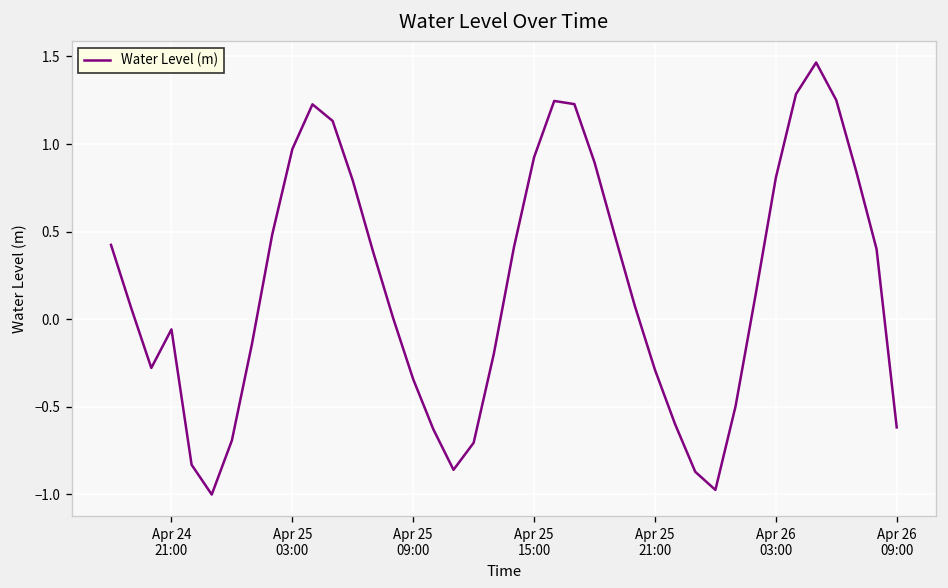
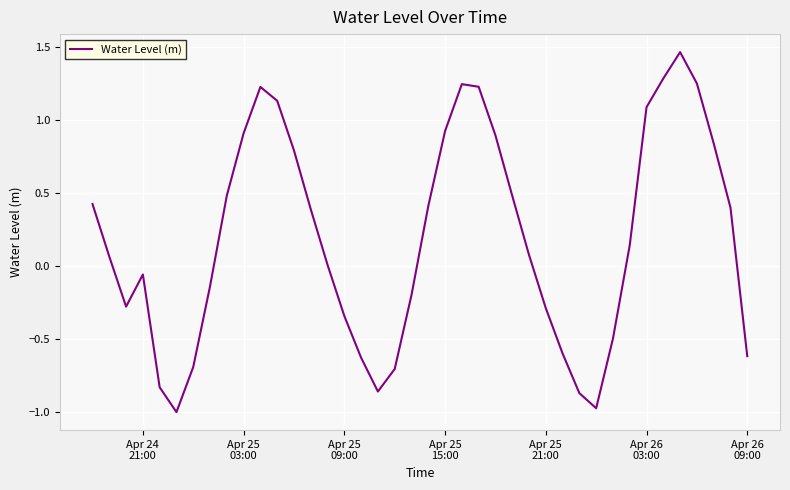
Apr 25 03:00: 0.97 -> 0.91
Apr 26 03:00: 0.81 -> 1.09
